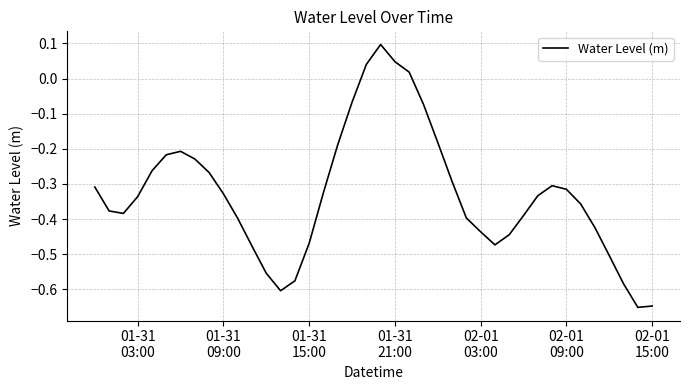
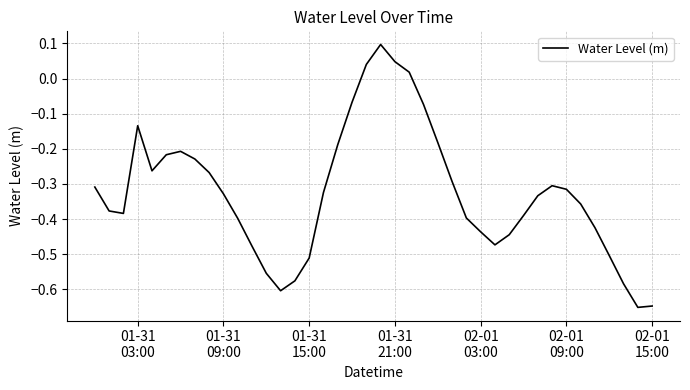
01-31 03:00: -0.34 -> -0.13
01-31 15:00: -0.47 -> -0.51
